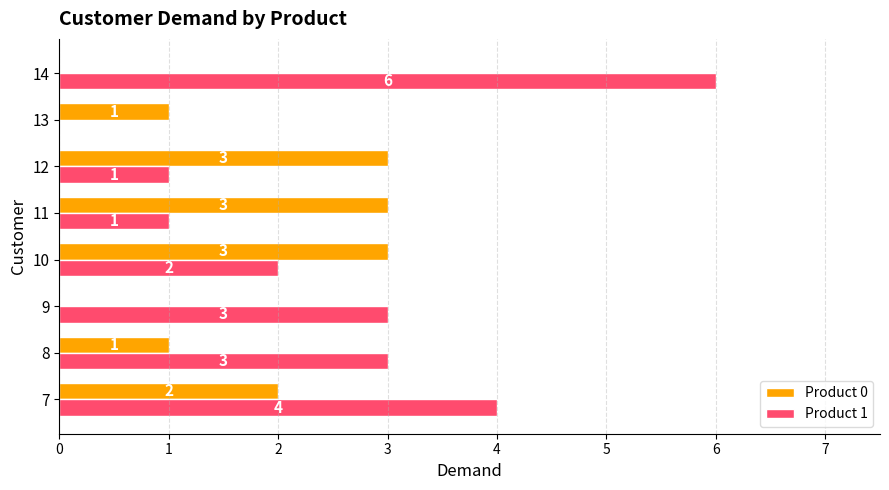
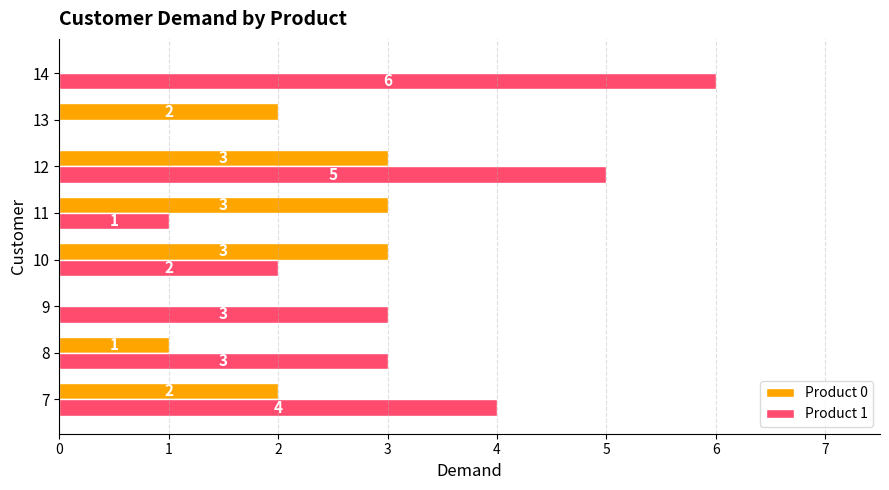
Product 0, 13: 1 -> 2
Product 1, 12: 1 -> 5
